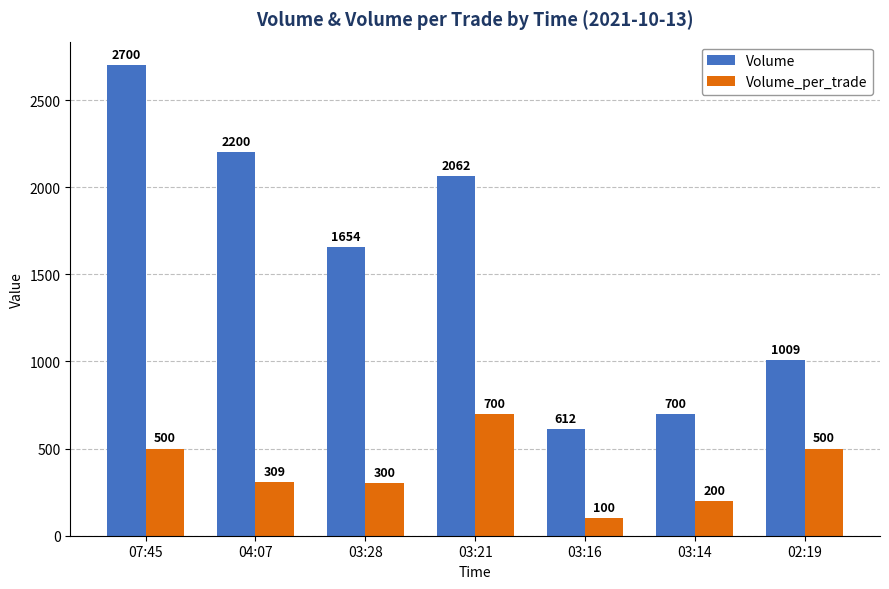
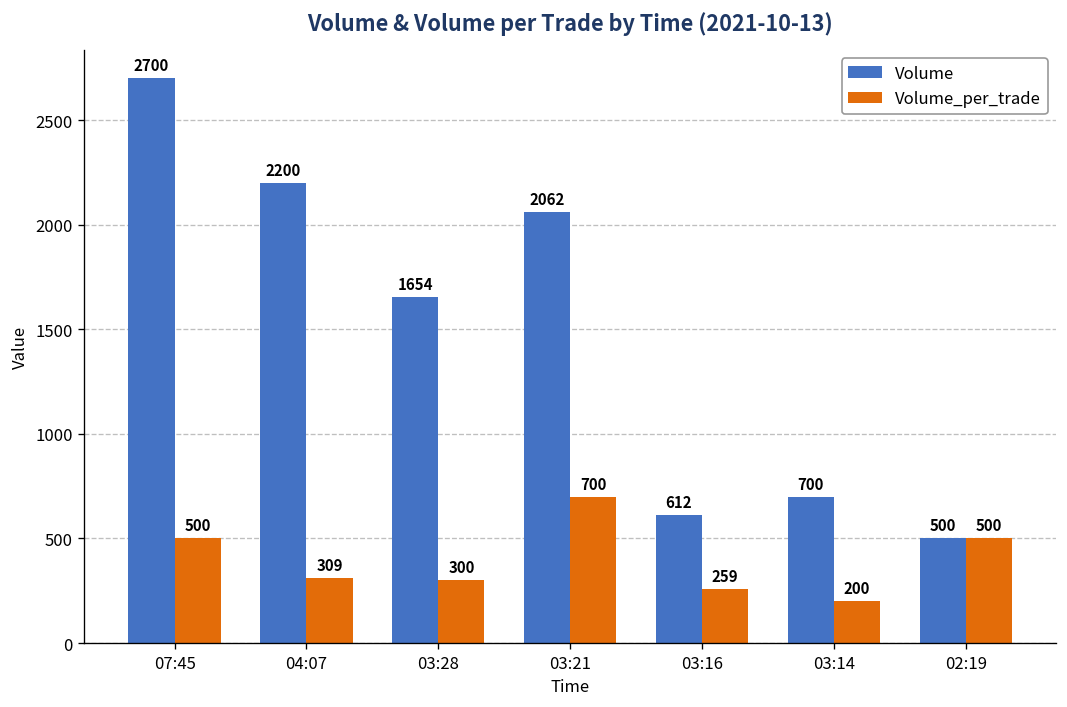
Volume_per_trade, 03:16: 100 -> 259
Volume, 02:19: 1009 -> 500
